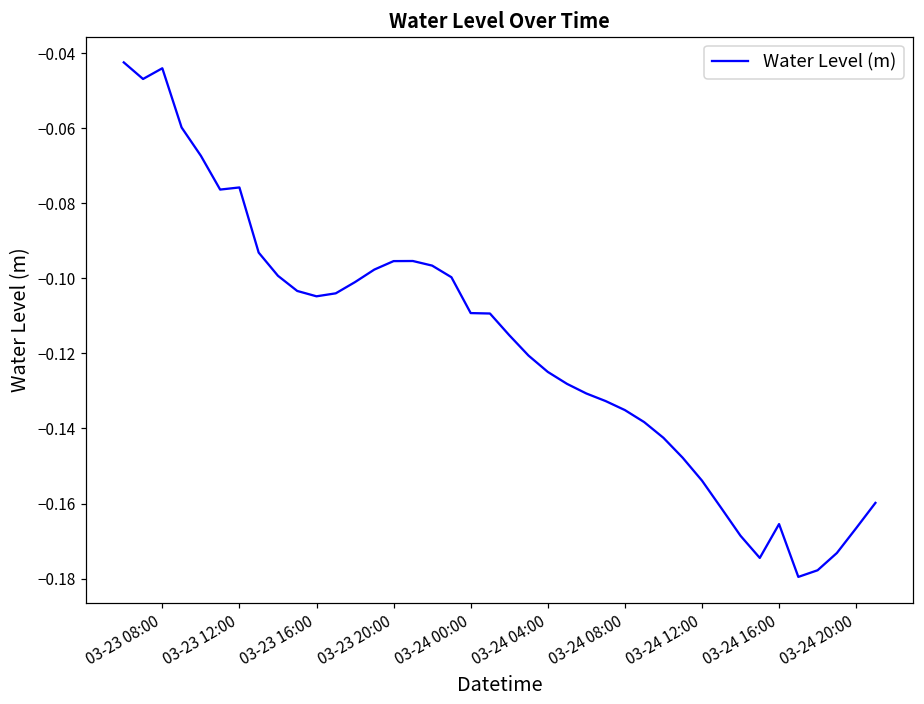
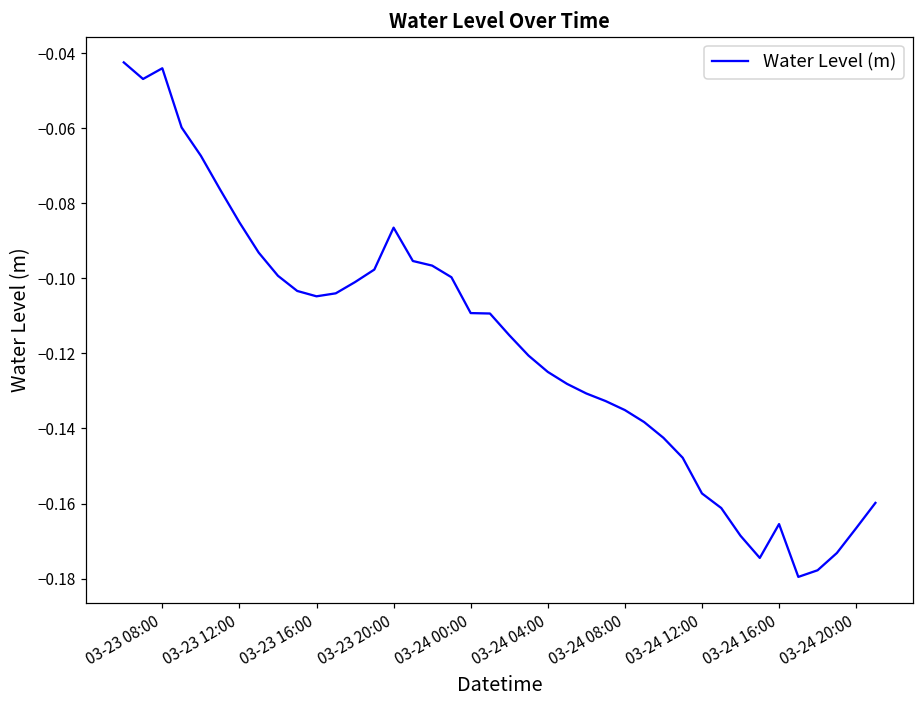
03-23 12:00: -0.076 -> -0.085
03-23 20:00: -0.095 -> -0.086
03-24 12:00: -0.154 -> -0.157
